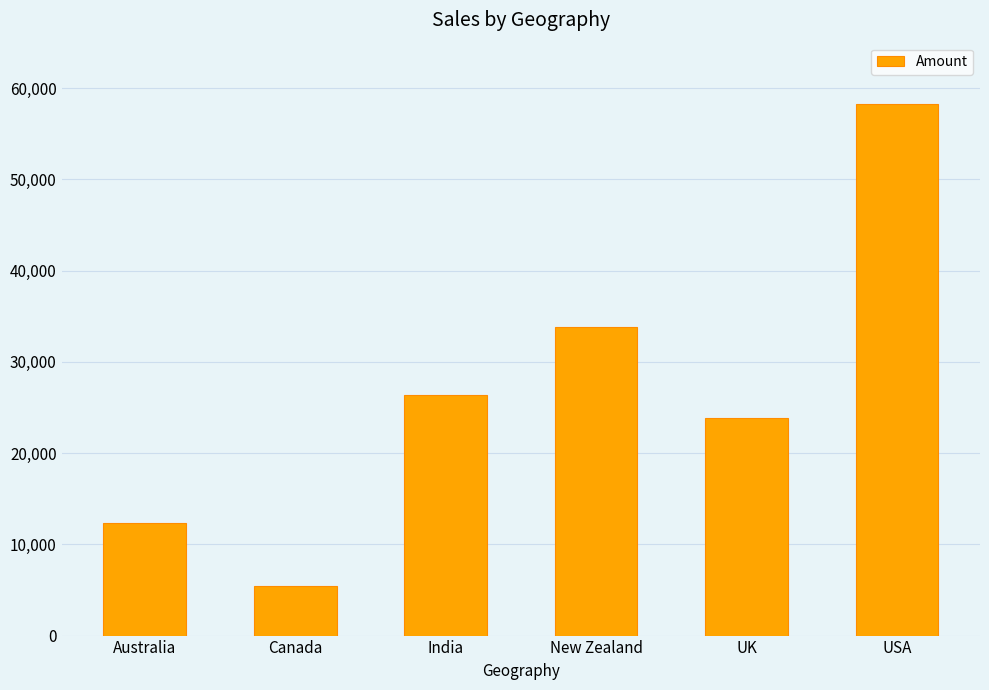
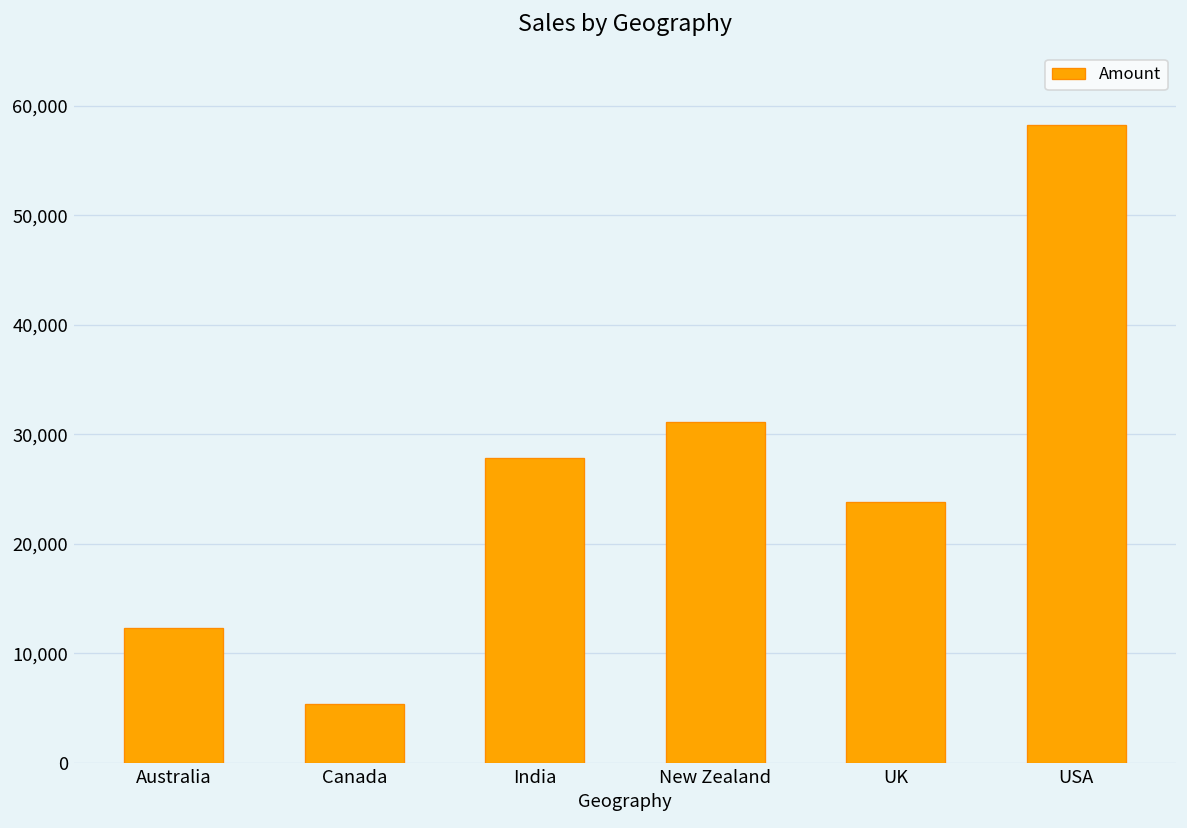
India: 26,000 -> 28,000
New Zealand: 34,000 -> 31,000
